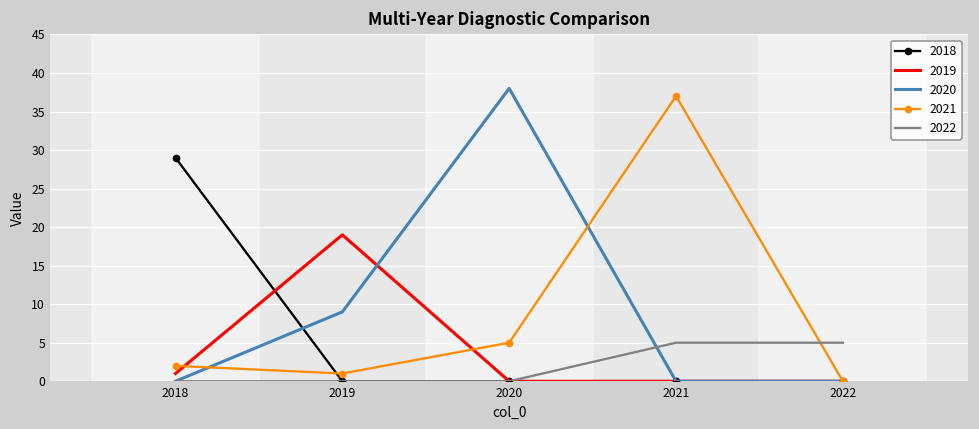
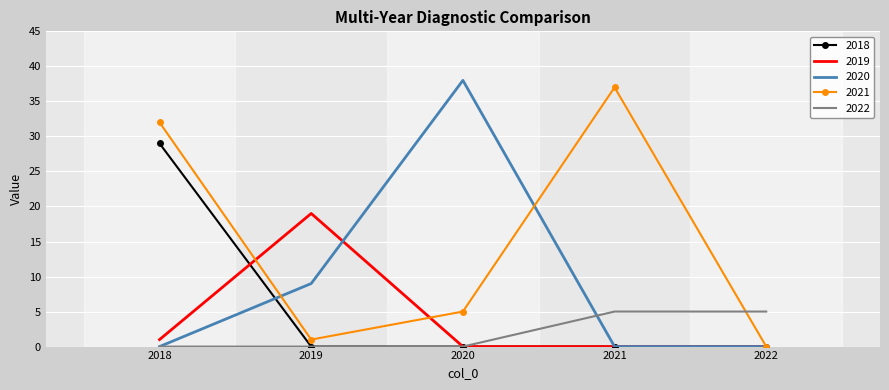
2021, 2018: 2 -> 32
